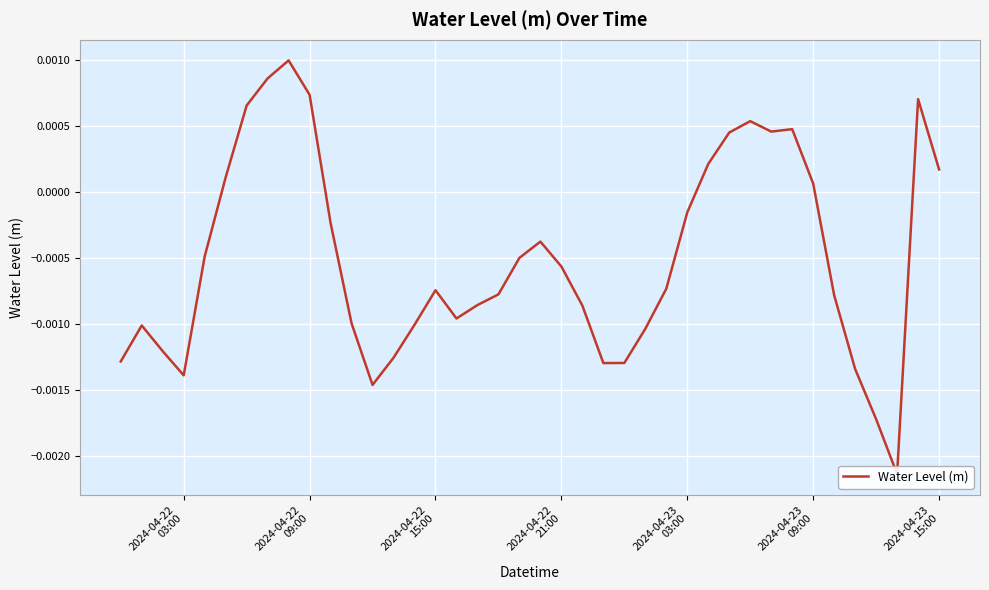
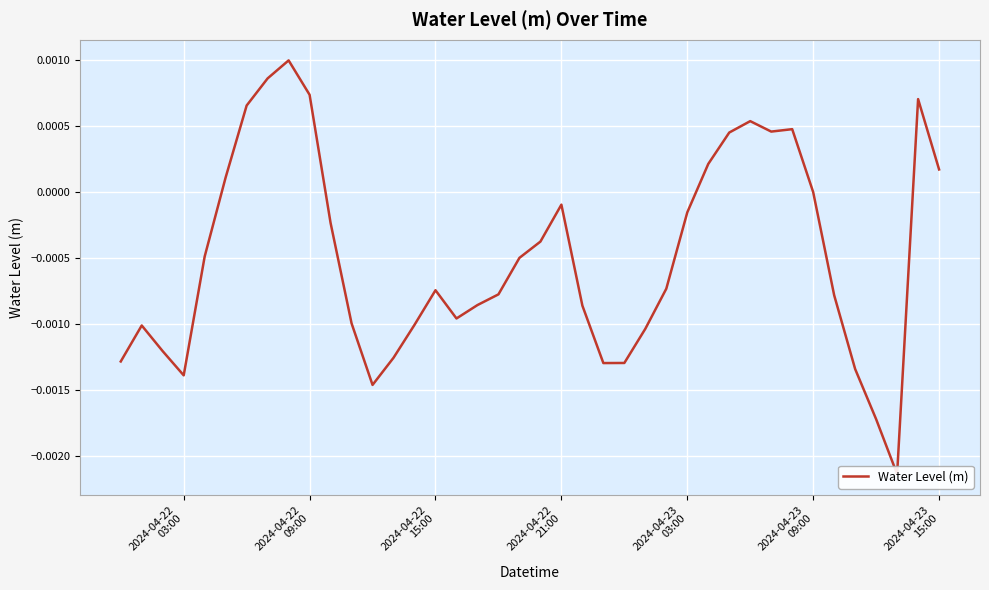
2024-04-22 21:00: -0.00056 -> -0.00010
2024-04-23 09:00: 0.0001 -> 0.0000
